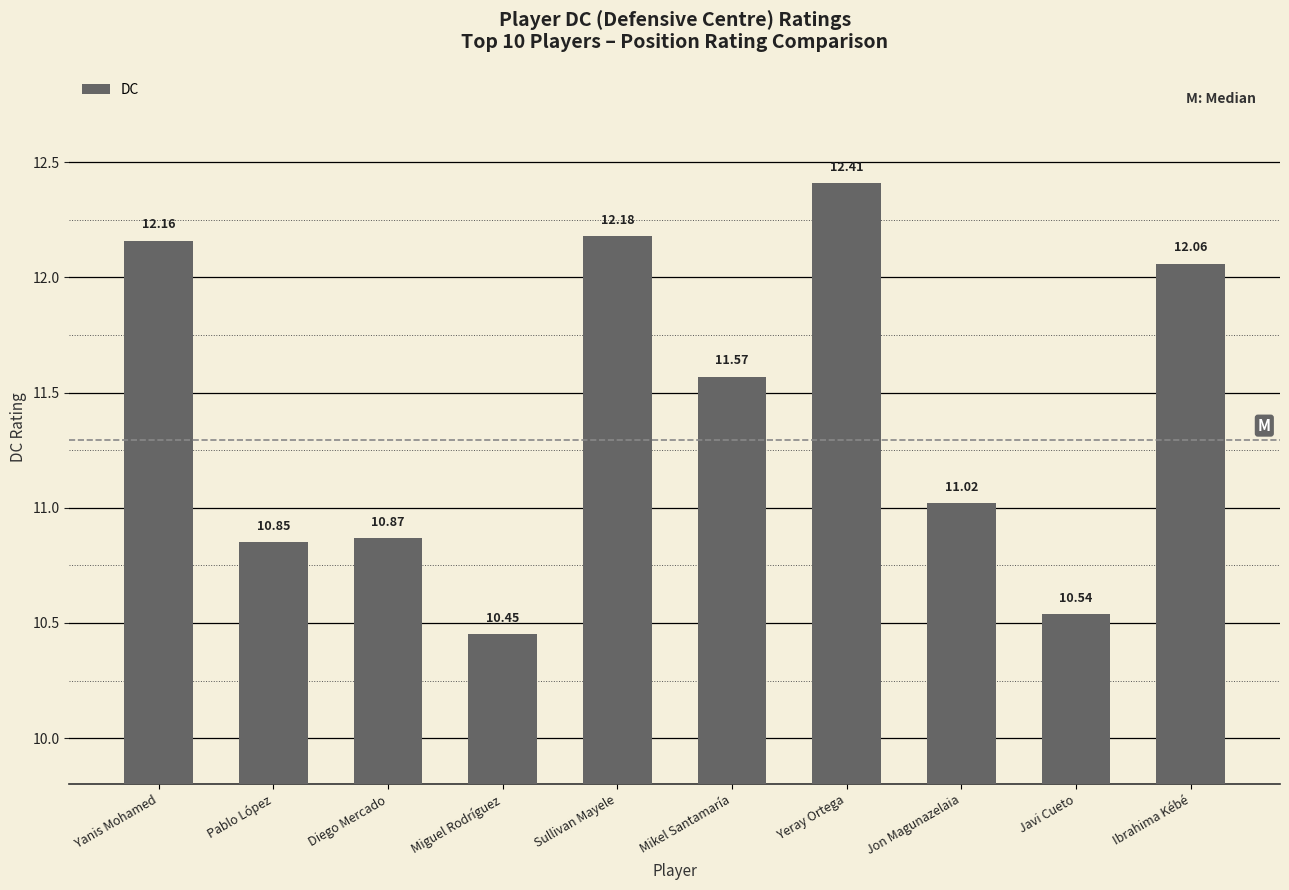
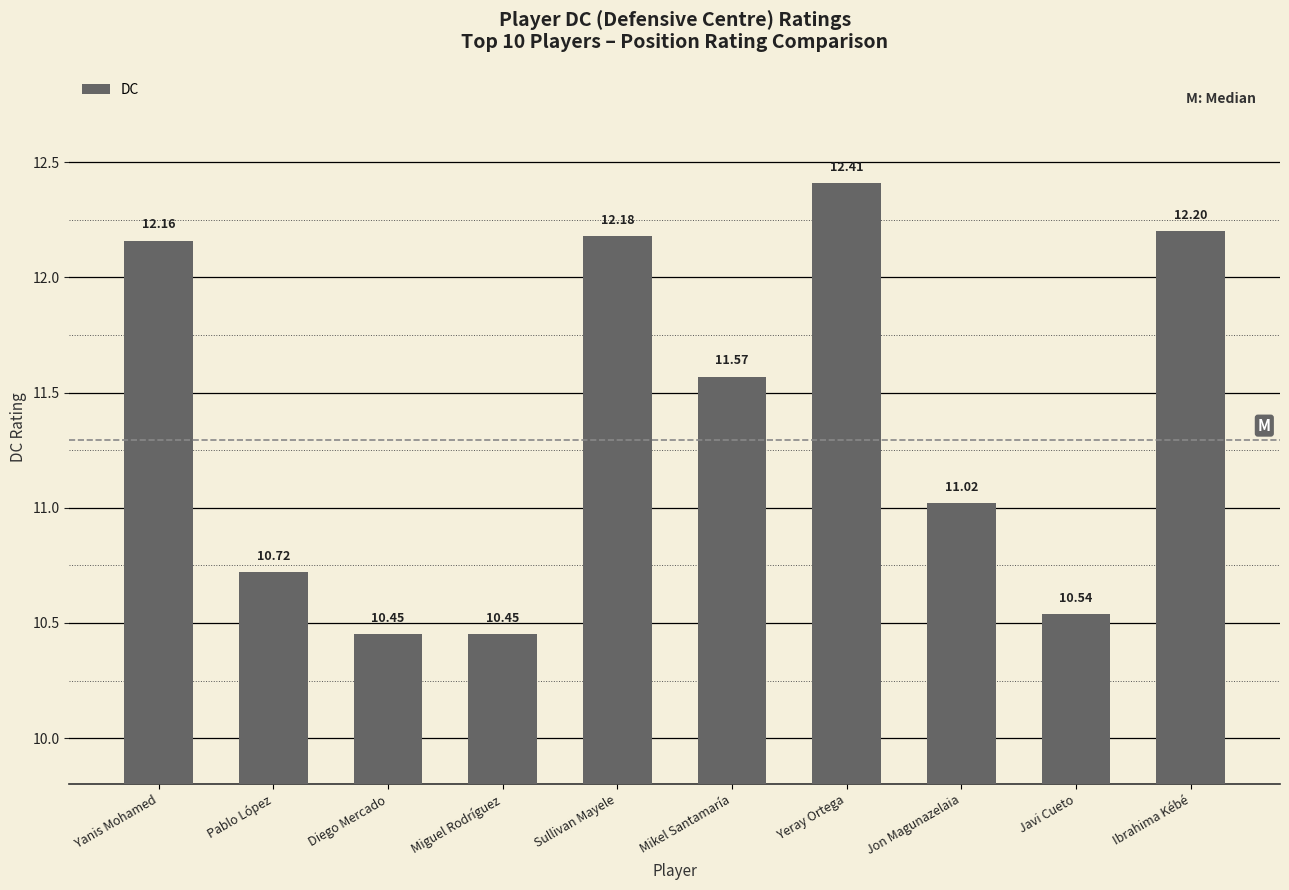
Pablo López: 10.85 -> 10.72
Diego Mercado: 10.87 -> 10.45
Ibrahima Kébé: 12.06 -> 12.20
